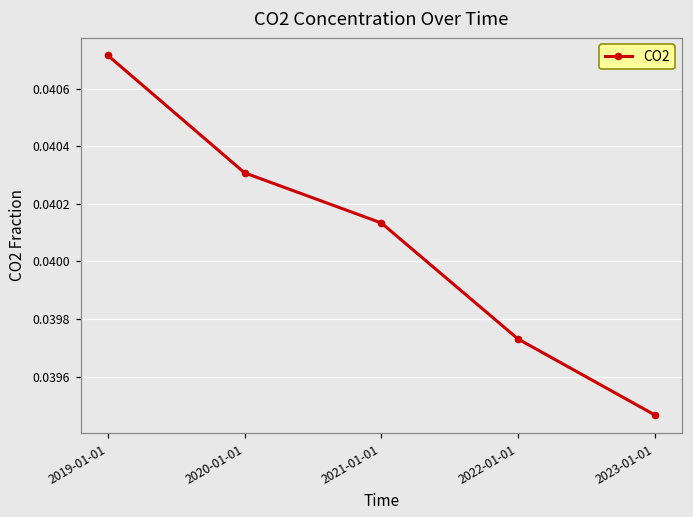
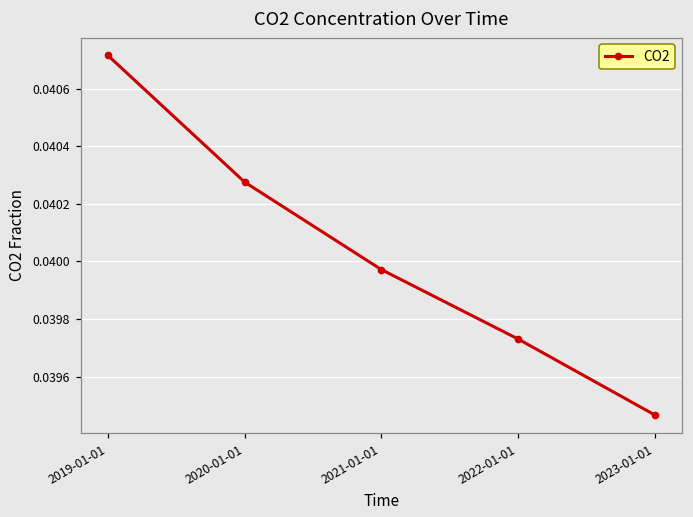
2020-01-01: 0.04031 -> 0.04028
2021-01-01: 0.04013 -> 0.03997
